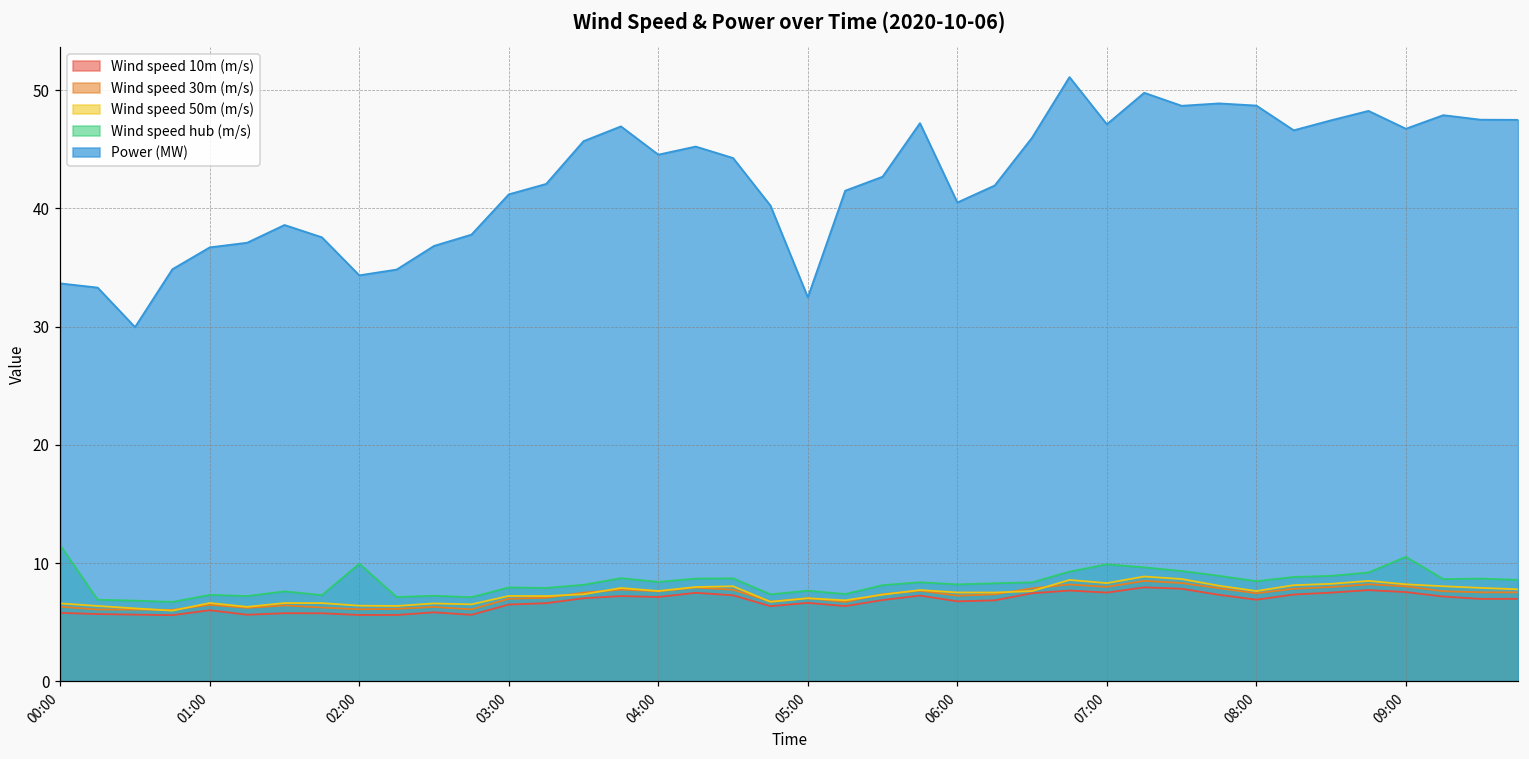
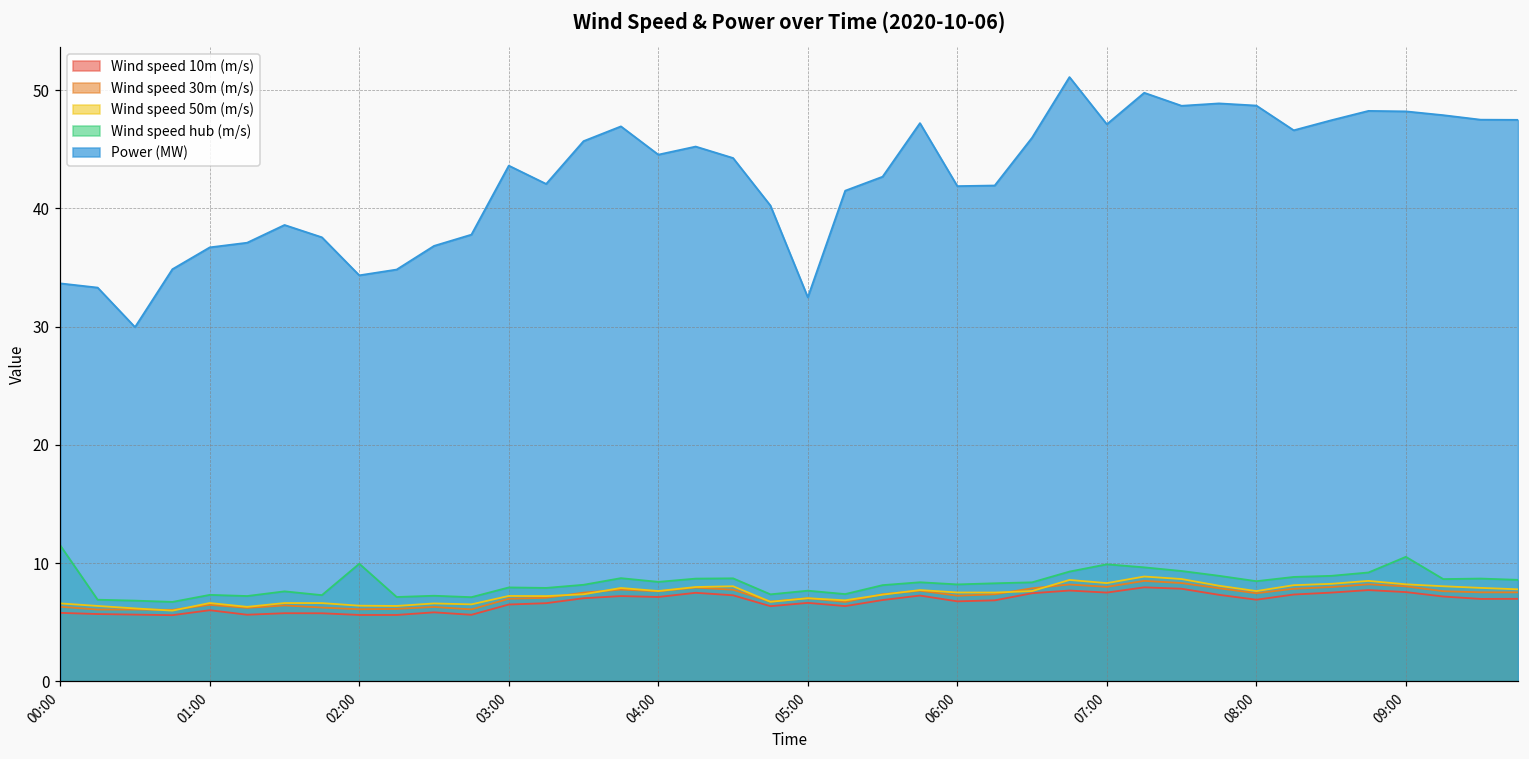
Power (MW), 03:00: 41.2 -> 43.6
Power (MW), 06:00: 40.5 -> 41.9
Power (MW), 09:00: 46.7 -> 48.2
